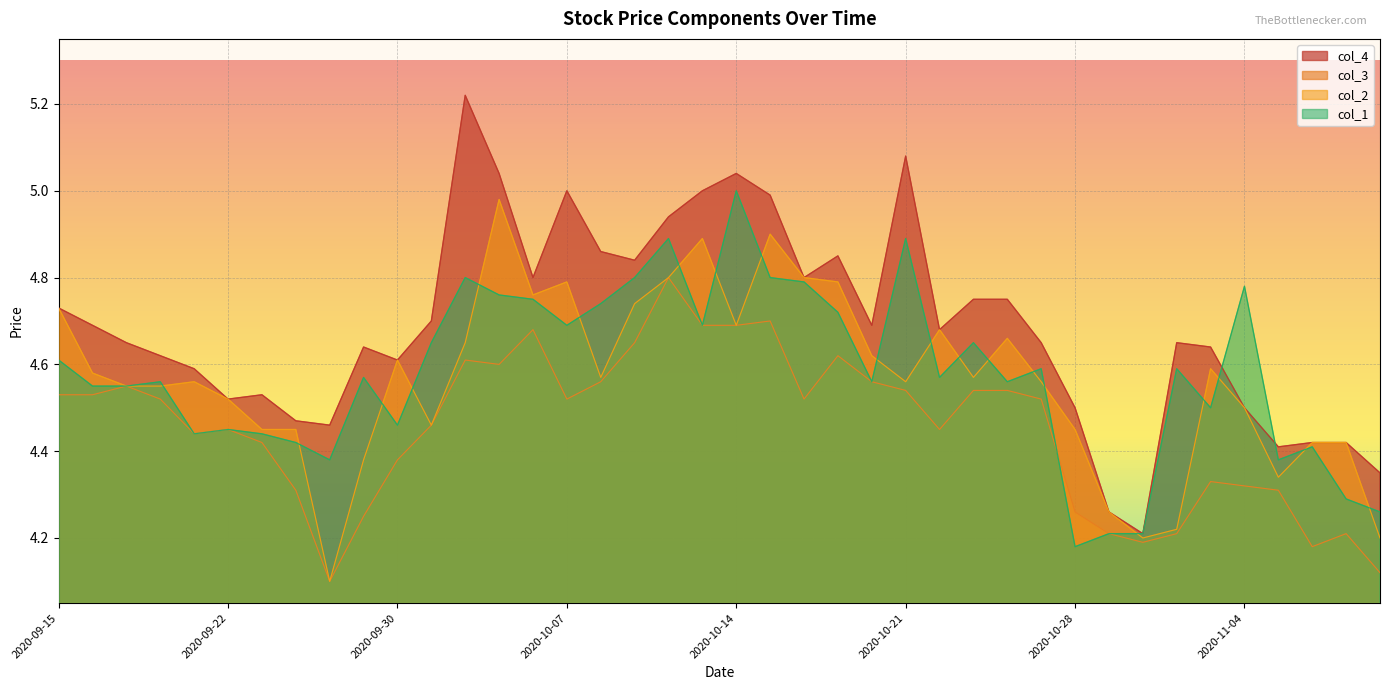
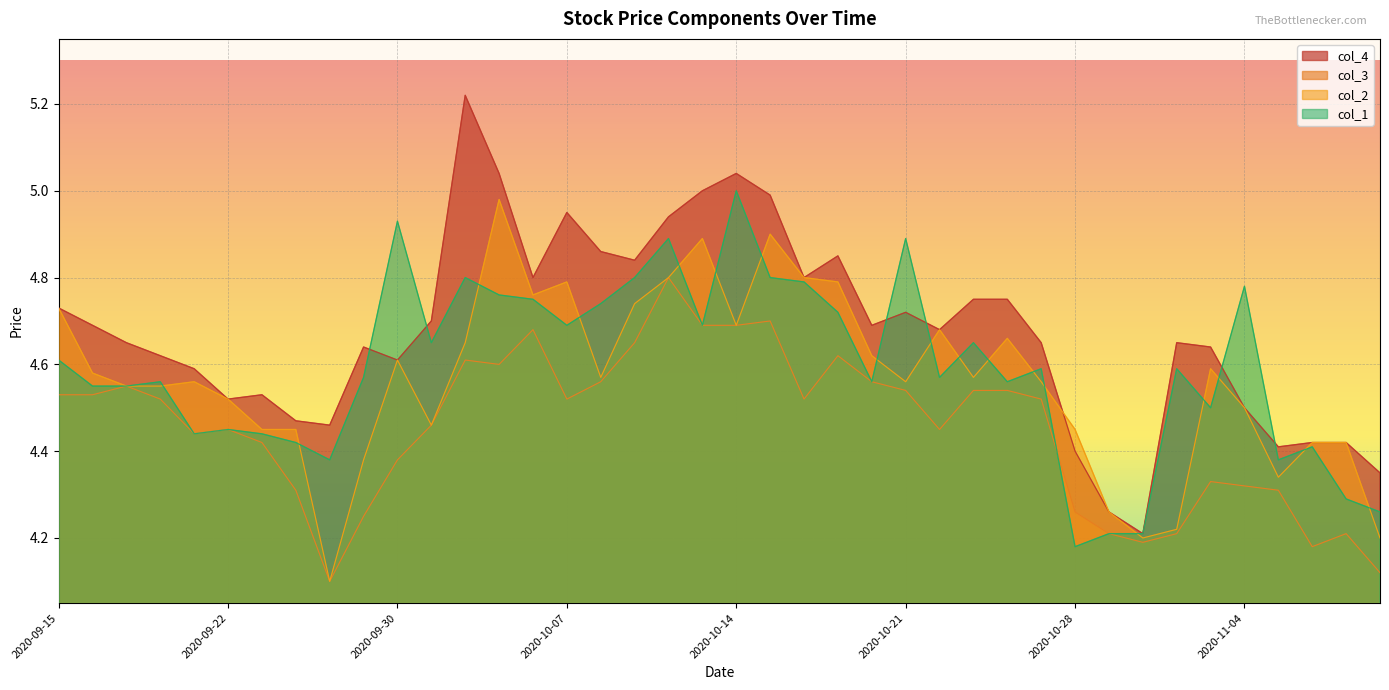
col_1, 2020-09-30: 4.46 -> 4.93
col_4, 2020-10-07: 5.00 -> 4.95
col_4, 2020-10-21: 5.08 -> 4.72
col_4, 2020-10-28: 4.5 -> 4.4
